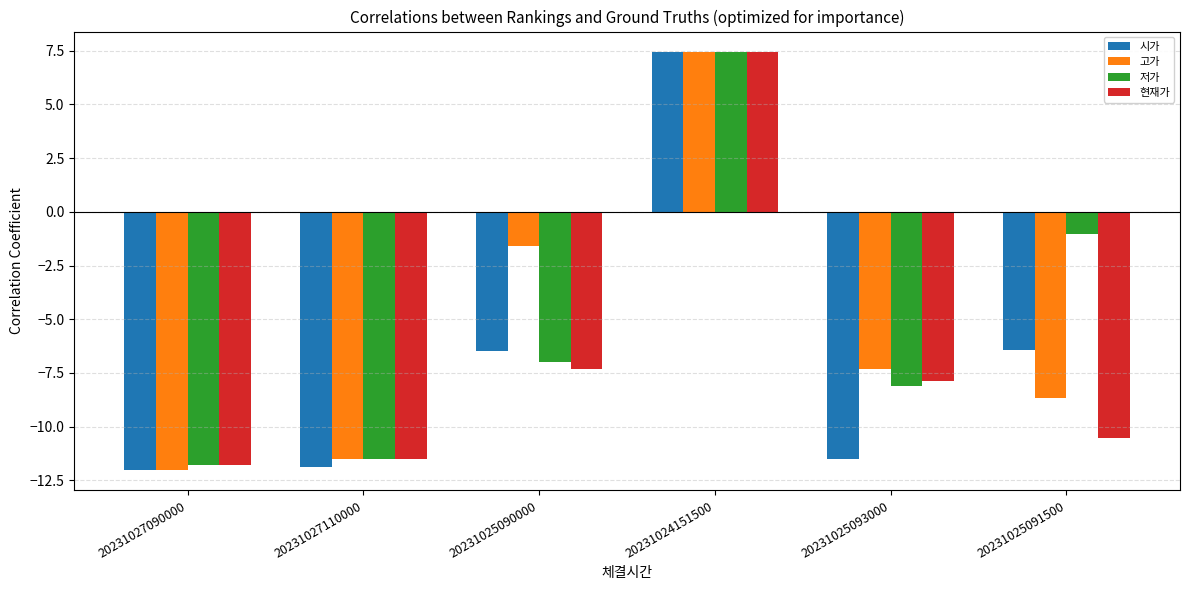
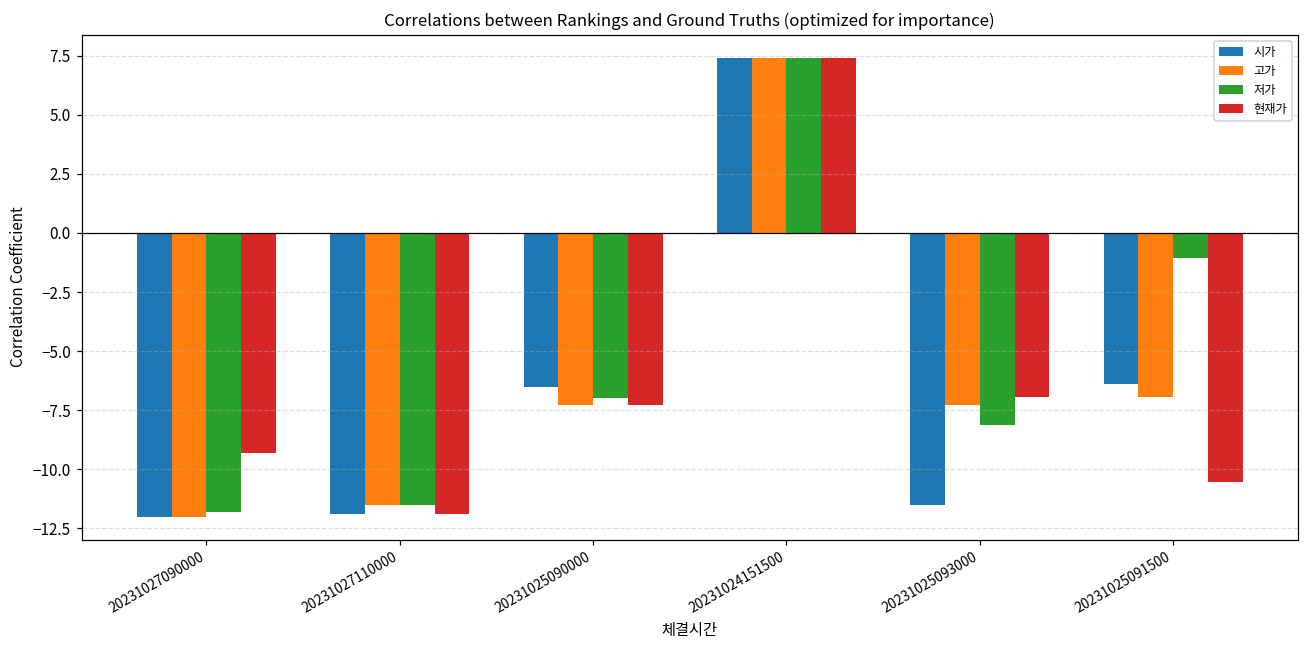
현재가, 20231027090000: -11.8 -> -9.3
현재가, 20231027110000: -11.5 -> -11.9
고가, 20231025090000: -1.6 -> -7.3
현재가, 20231025093000: -7.9 -> -6.9
고가, 20231025091500: -8.7 -> -6.9
